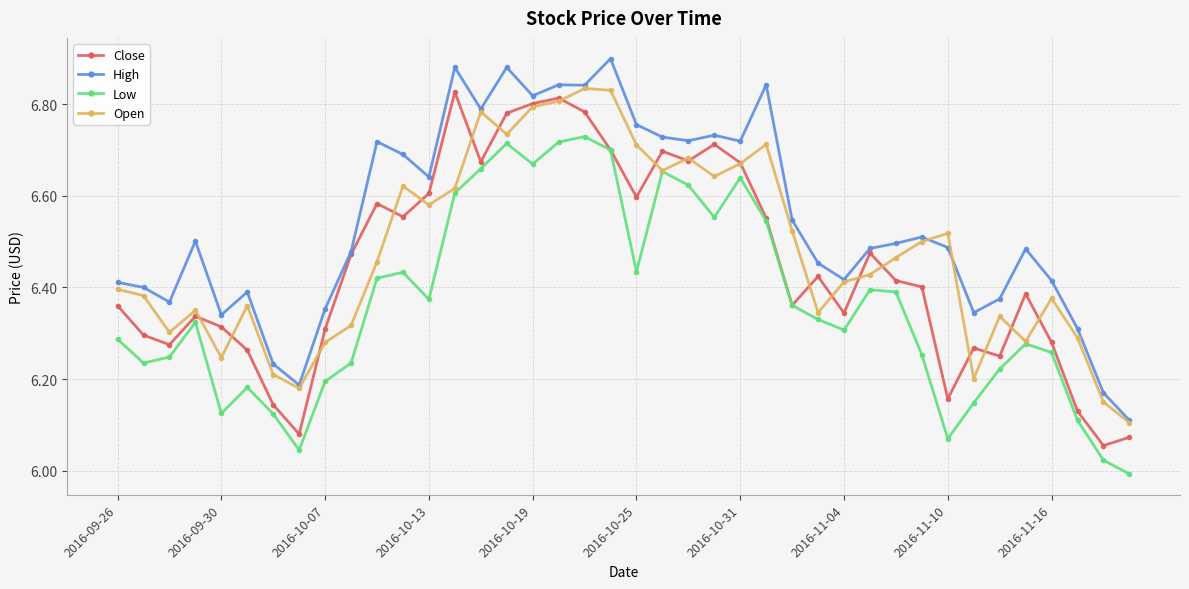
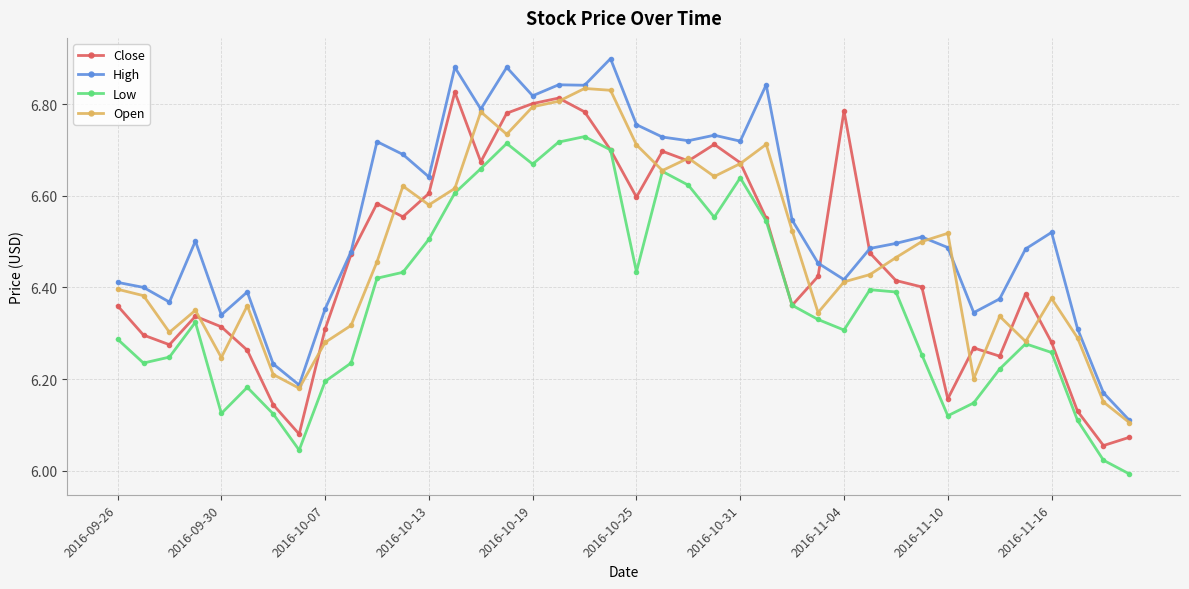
Low, 2016-10-13: 6.37 -> 6.51
Close, 2016-11-04: 6.34 -> 6.79
Low, 2016-11-10: 6.07 -> 6.12
High, 2016-11-16: 6.42 -> 6.52
